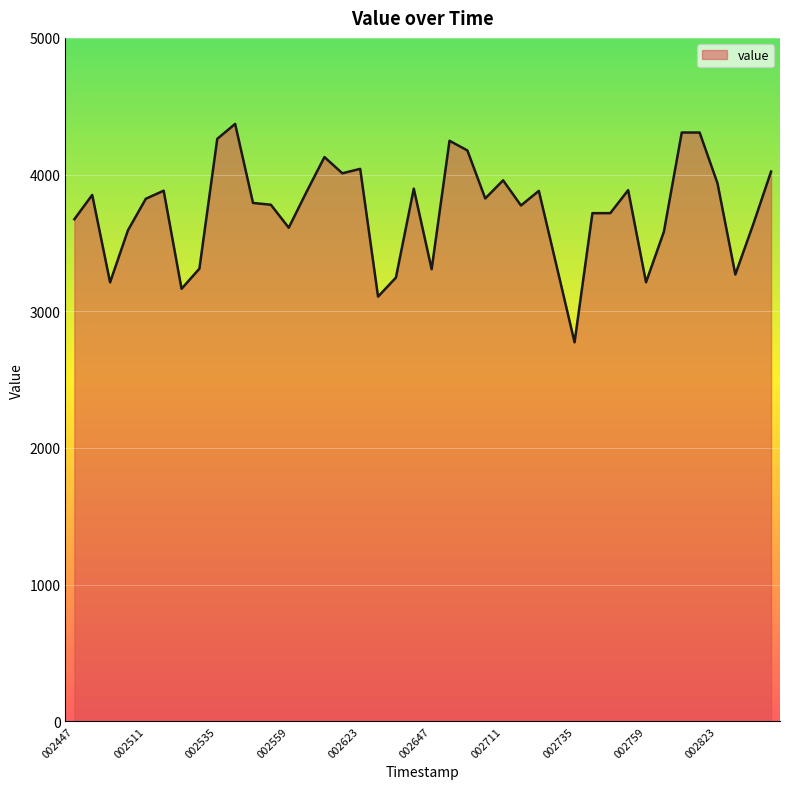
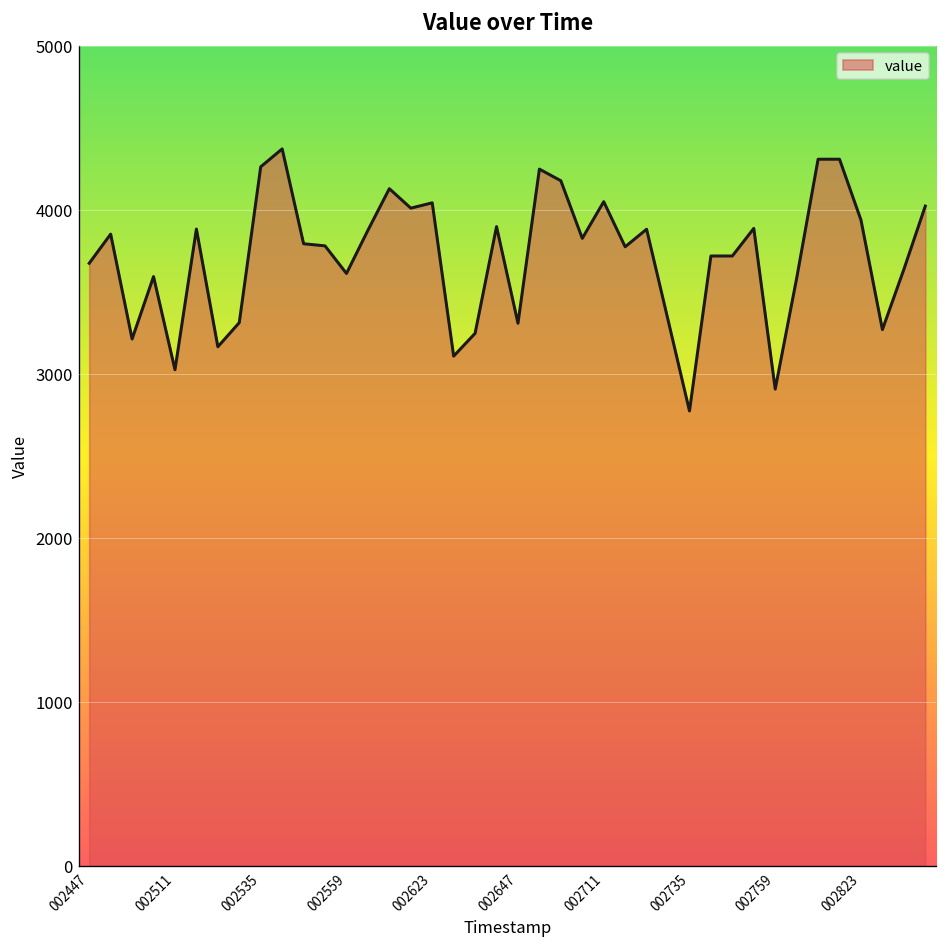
002511: 3820 -> 3020
002711: 3960 -> 4050
002759: 3210 -> 2910
